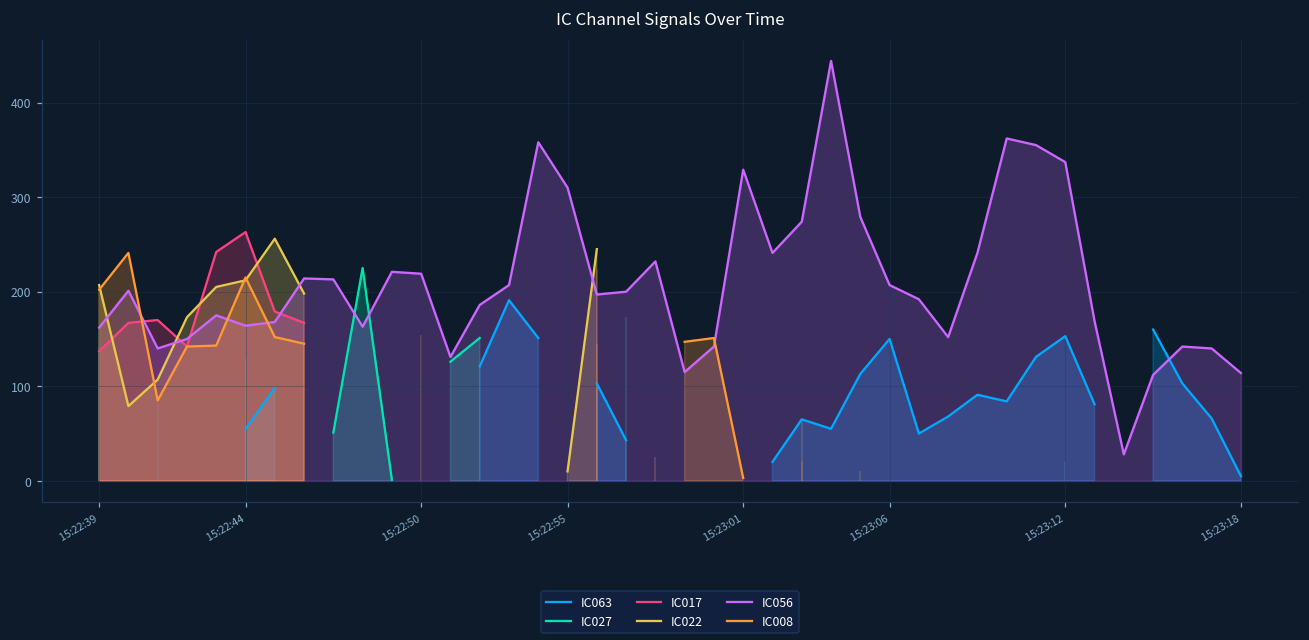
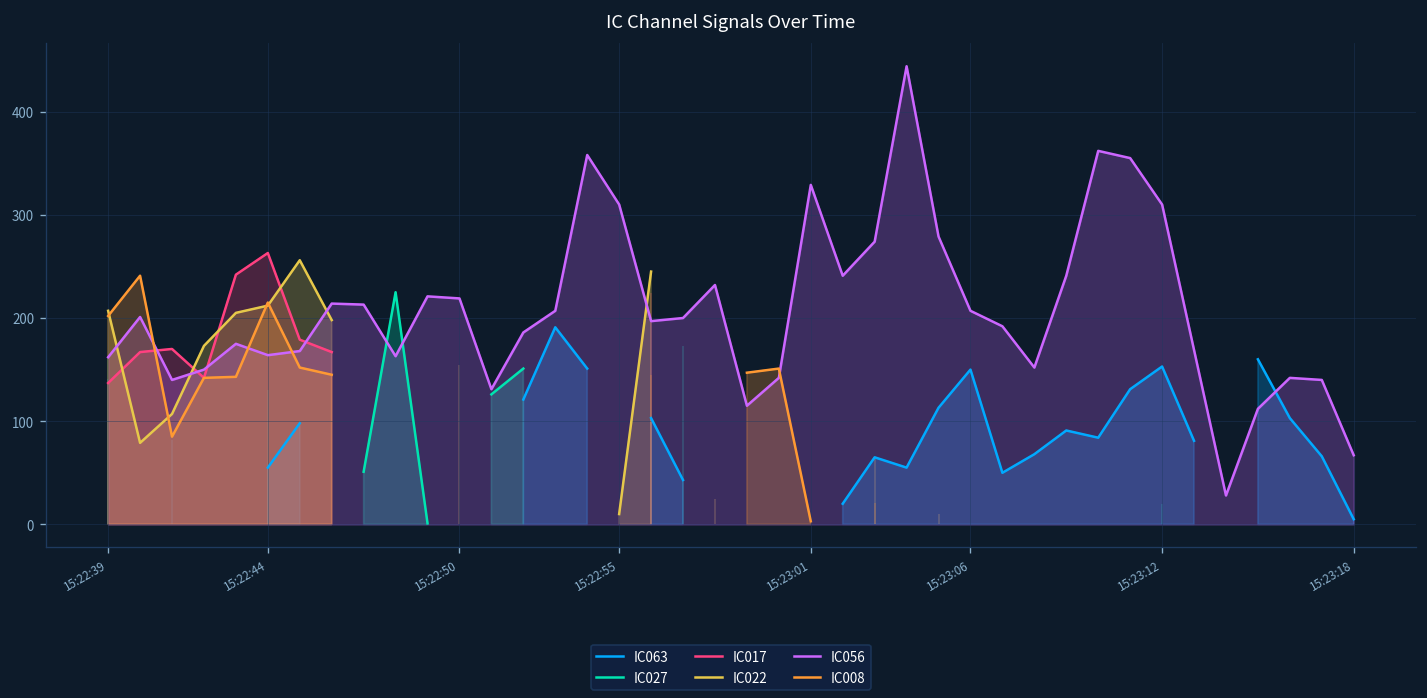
IC056, 15:23:12: 340 -> 310
IC056, 15:23:18: 110 -> 70
